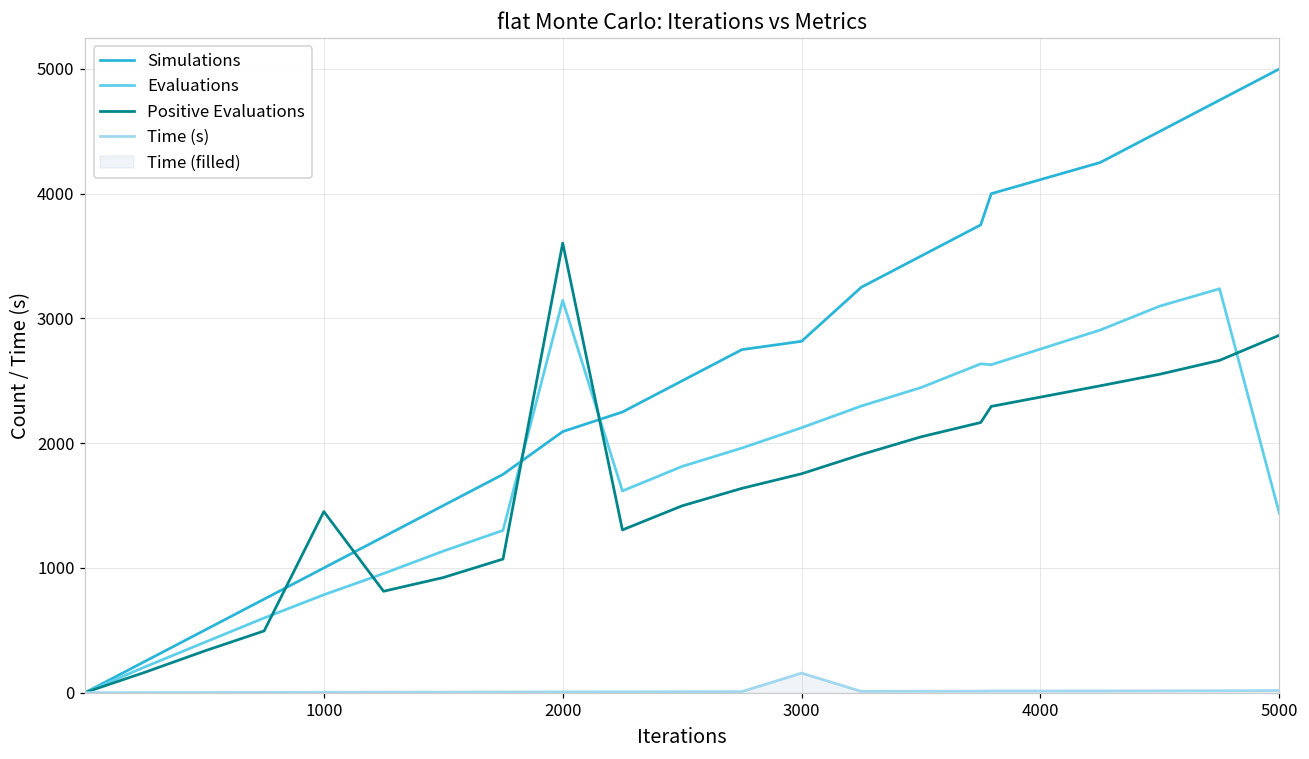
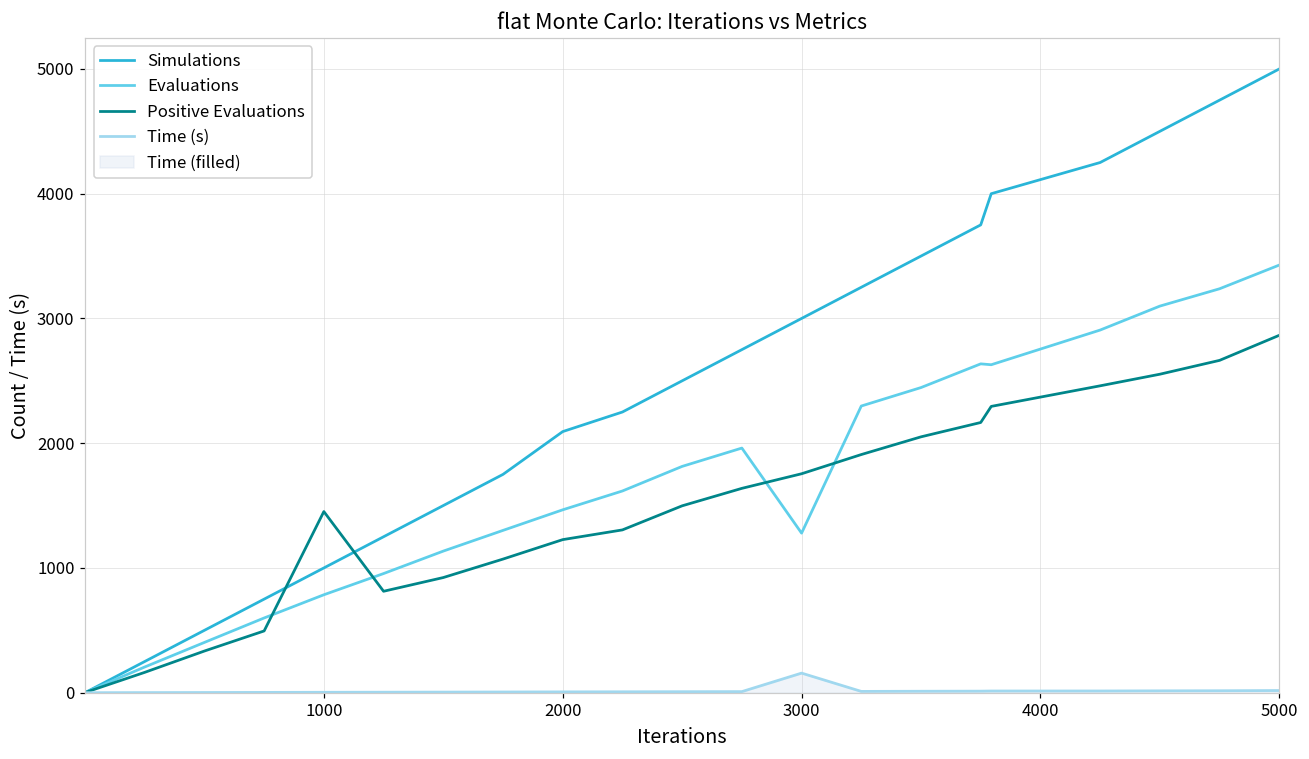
Evaluations, 2000: 3150 -> 1470
Positive Evaluations, 2000: 3600 -> 1230
Simulations, 3000: 2820 -> 3000
Evaluations, 3000: 2120 -> 1280
Evaluations, 5000: 1440 -> 3430
